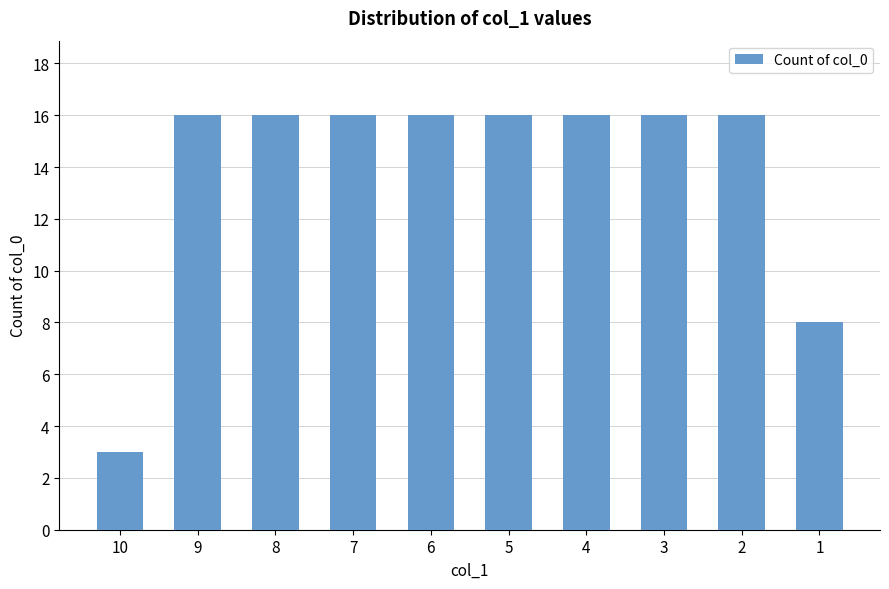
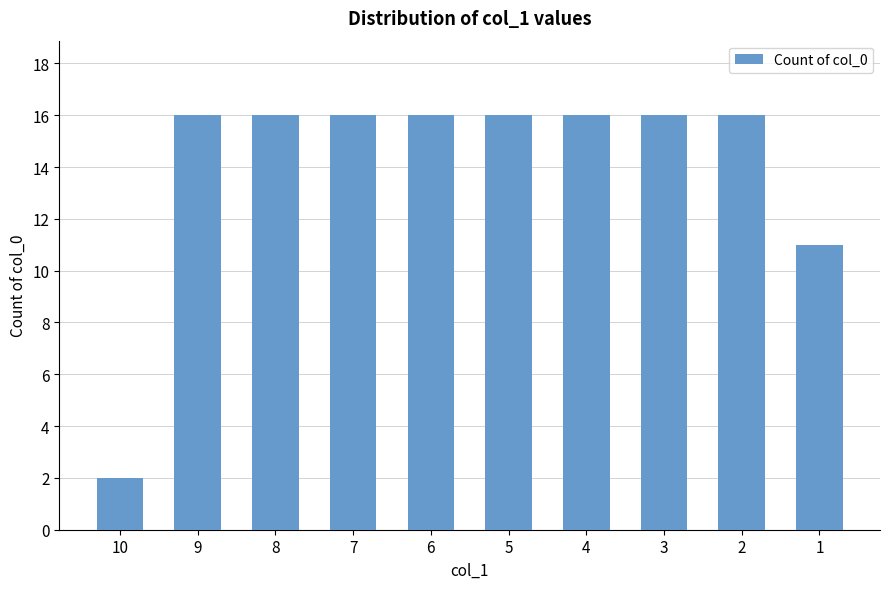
10: 3 -> 2
1: 8 -> 11
